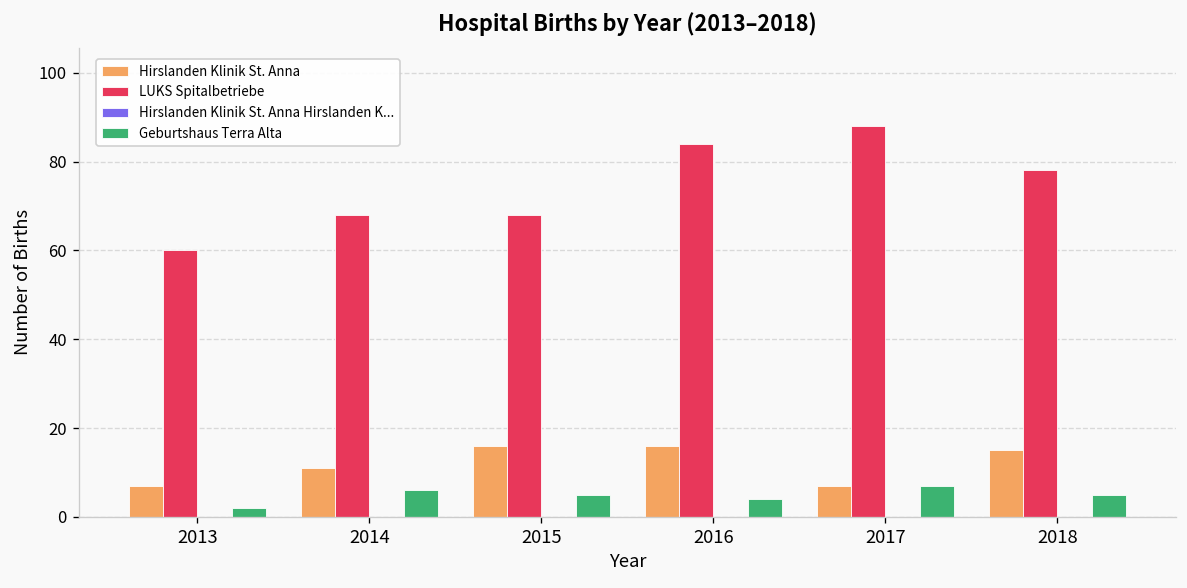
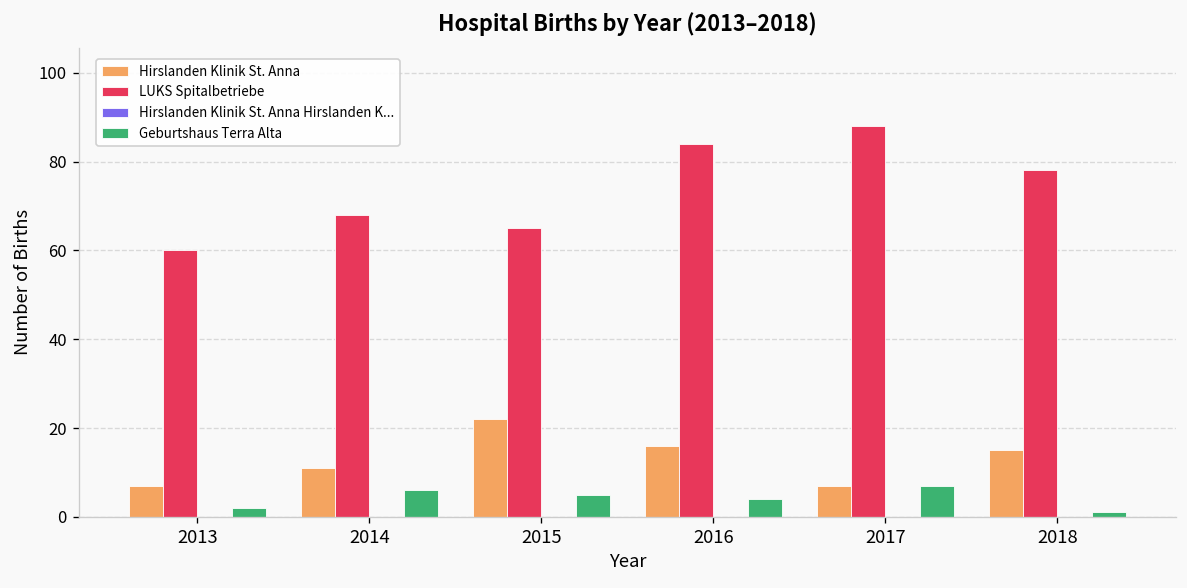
Hirslanden Klinik St. Anna, 2015: 16 -> 22
LUKS Spitalbetriebe, 2015: 68 -> 65
Geburtshaus Terra Alta, 2018: 5 -> 1
